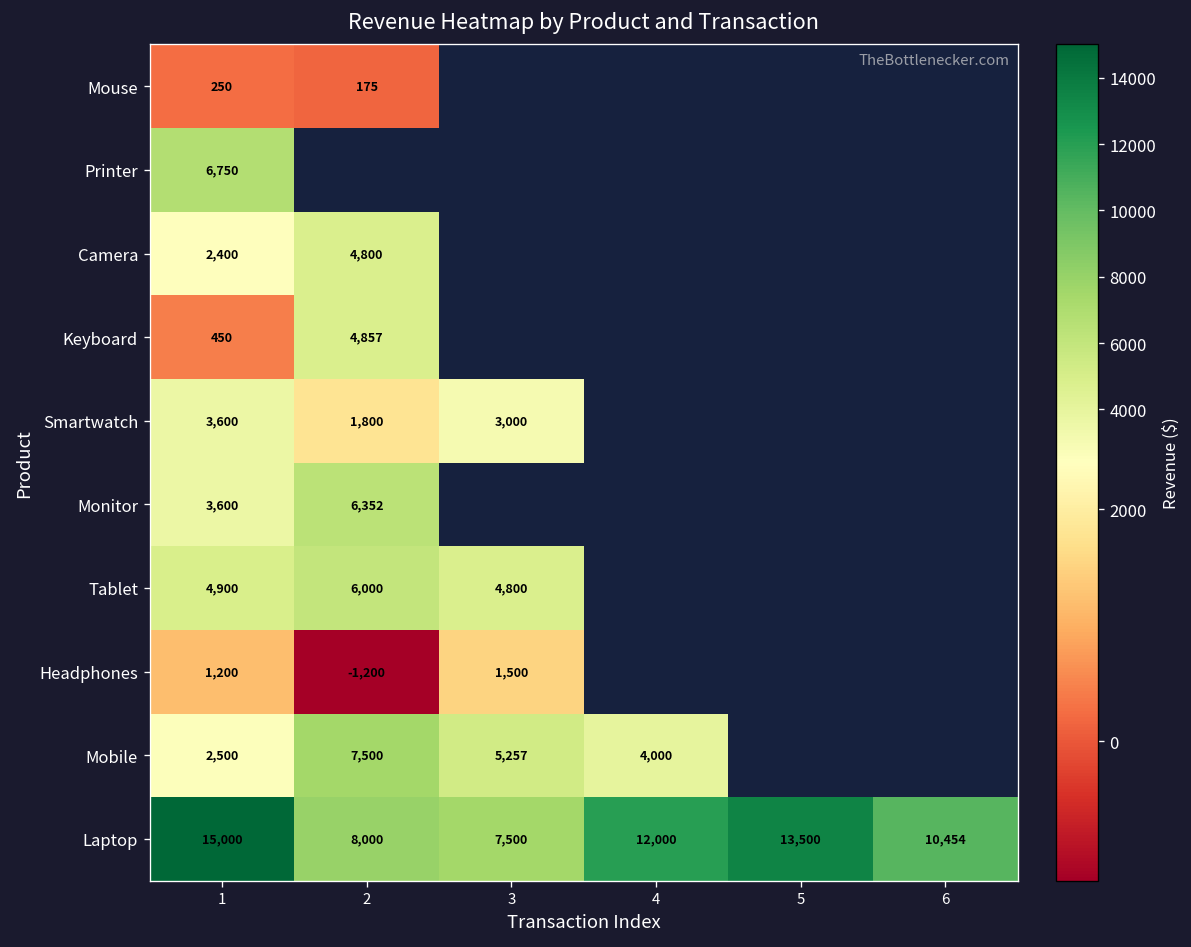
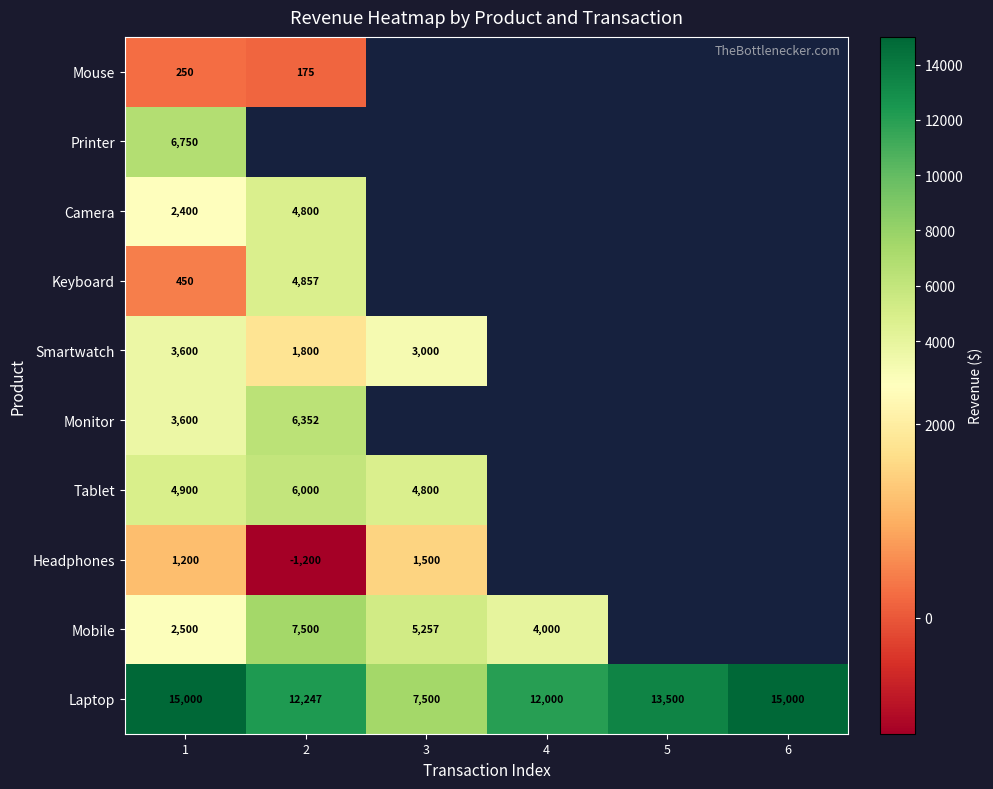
Laptop, 2: 8,000 -> 12,247
Laptop, 6: 10,454 -> 15,000
